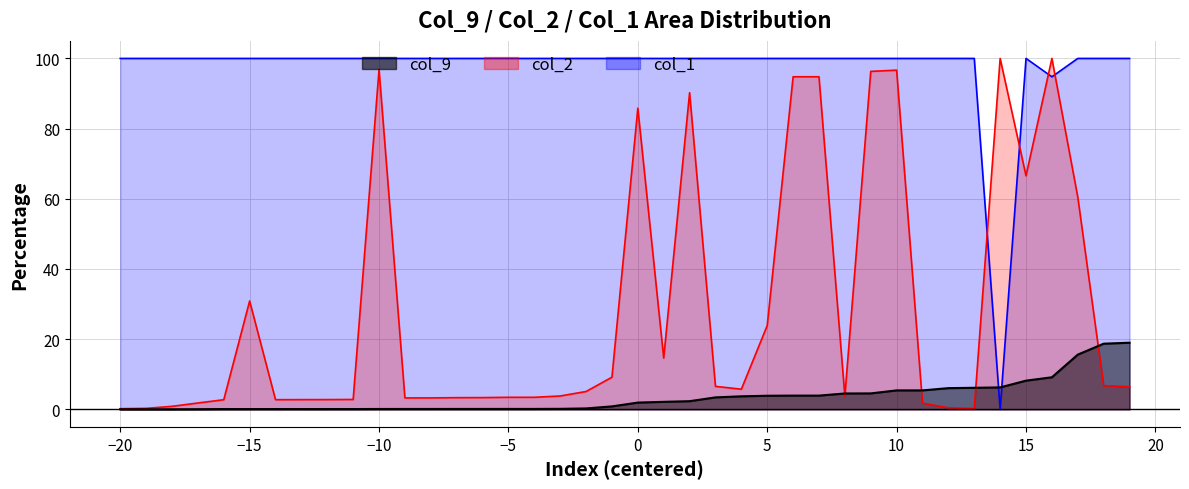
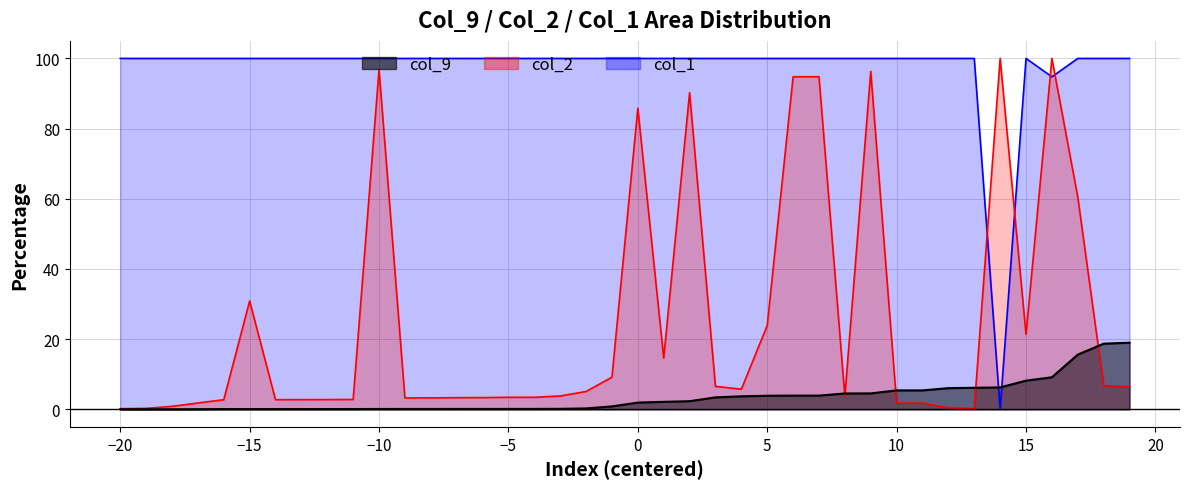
col_2, 10: 97 -> 2
col_2, 15: 67 -> 21
